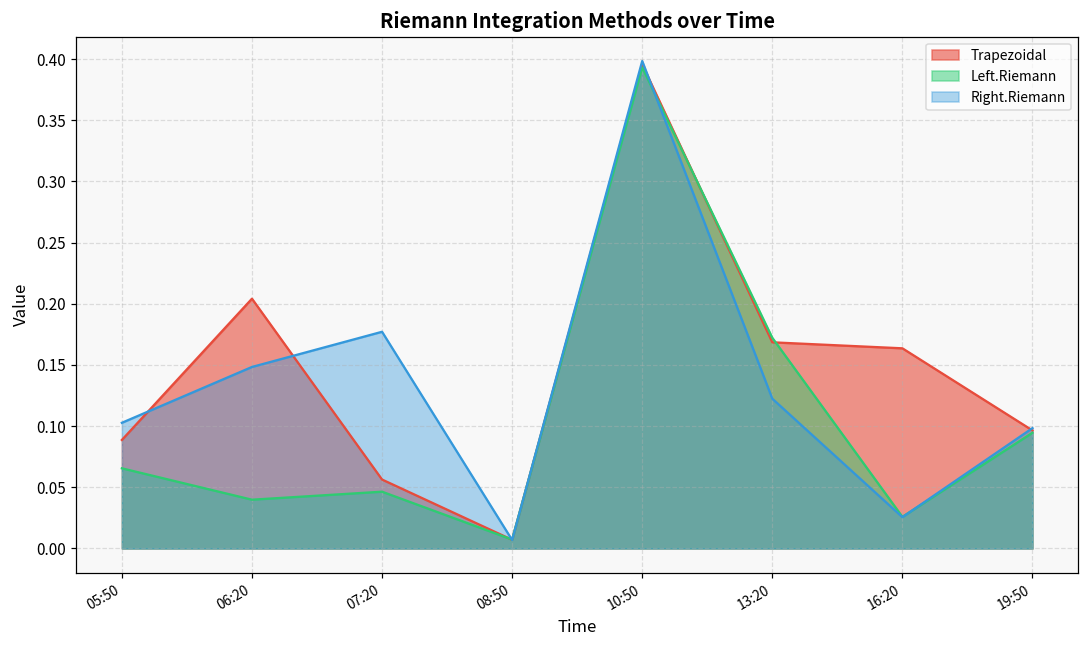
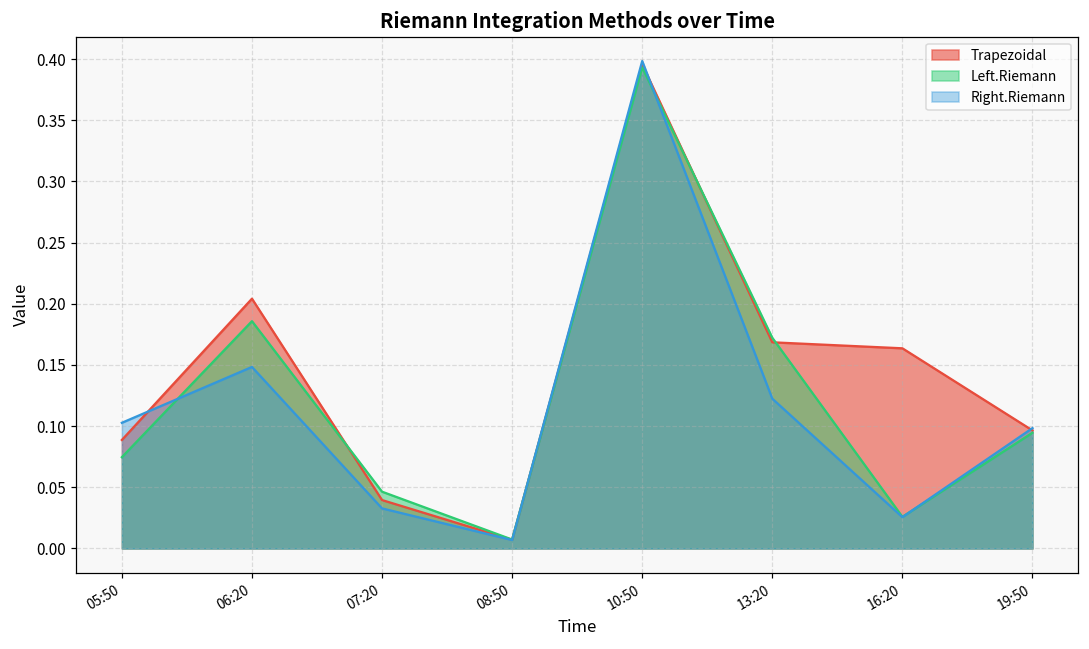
Left.Riemann, 05:50: 0.066 -> 0.075
Left.Riemann, 06:20: 0.040 -> 0.186
Trapezoidal, 07:20: 0.056 -> 0.040
Right.Riemann, 07:20: 0.177 -> 0.033
